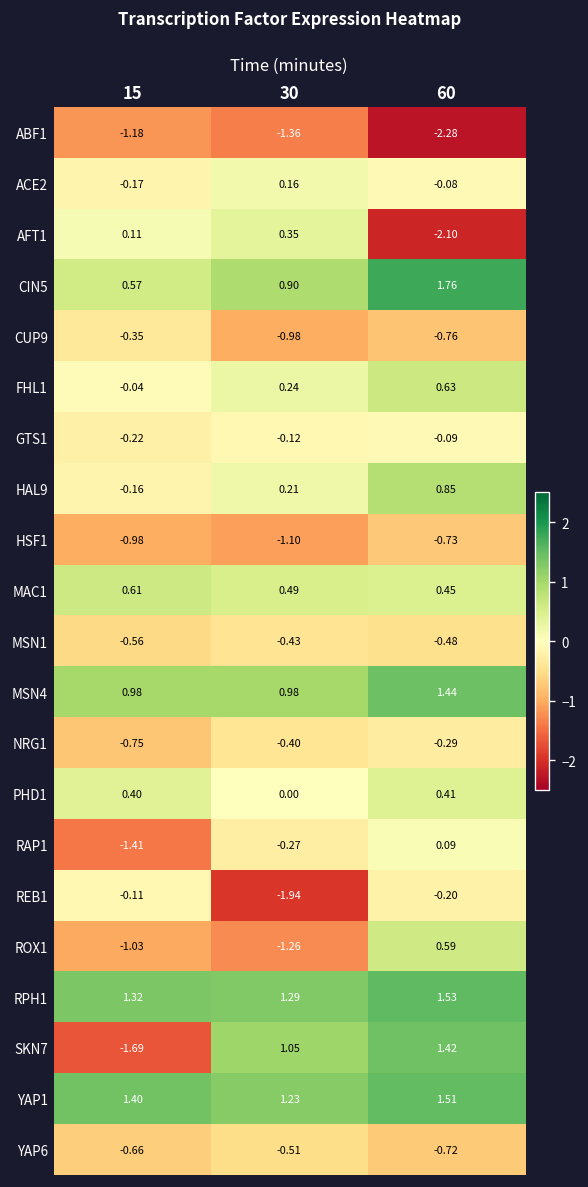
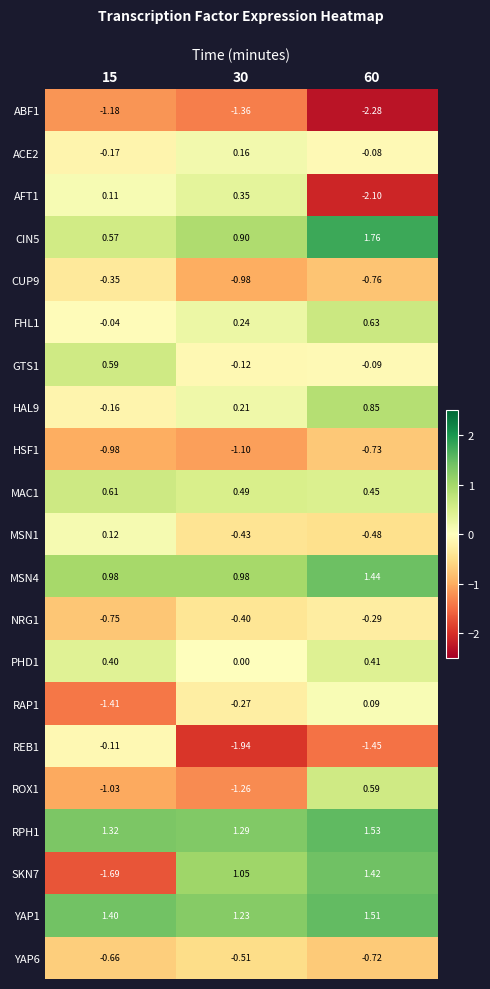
GTS1, 15: -0.22 -> 0.59
MSN1, 15: -0.56 -> 0.12
REB1, 60: -0.20 -> -1.45
